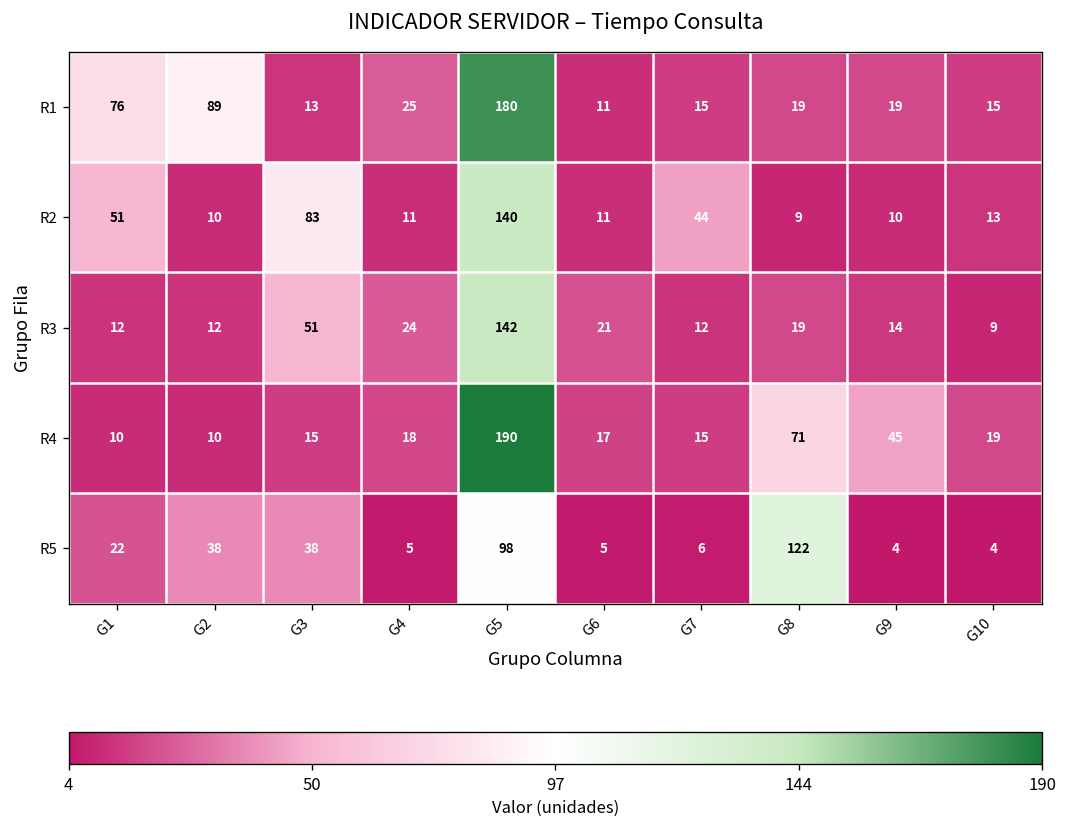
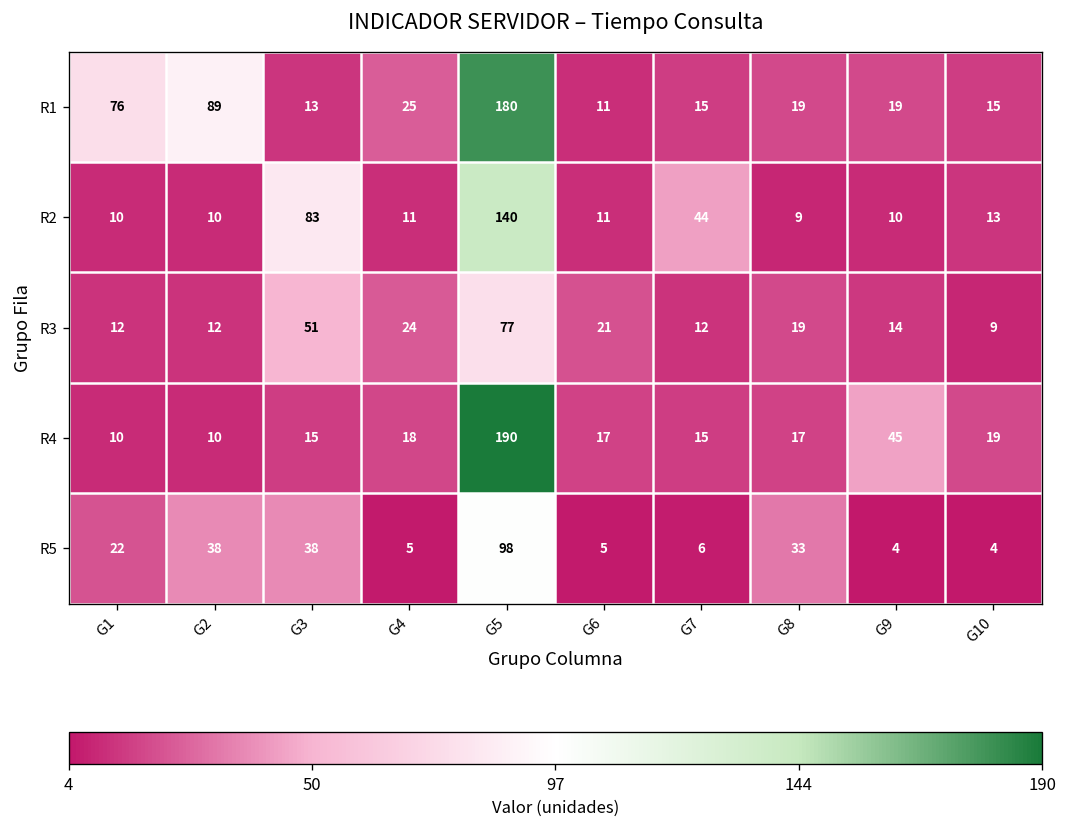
R2, G1: 51 -> 10
R3, G5: 142 -> 77
R4, G8: 71 -> 17
R5, G8: 122 -> 33
